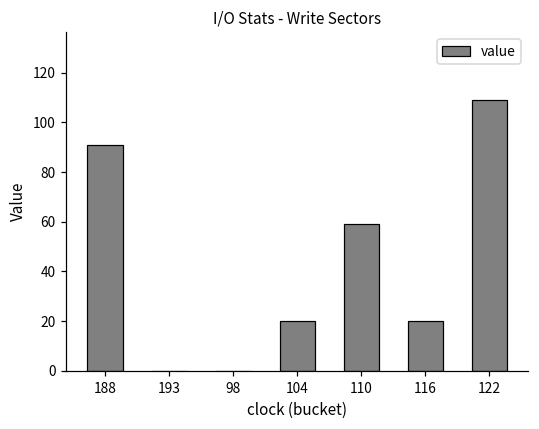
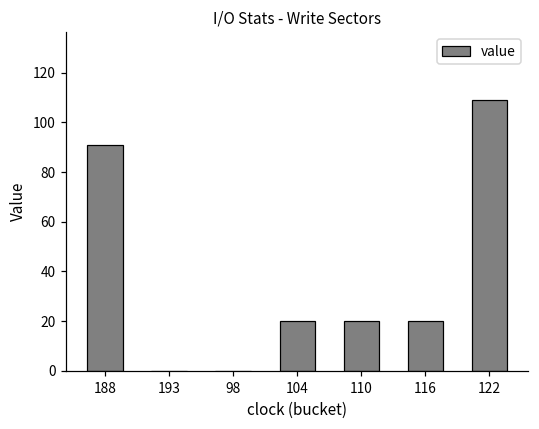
110: 59 -> 20
